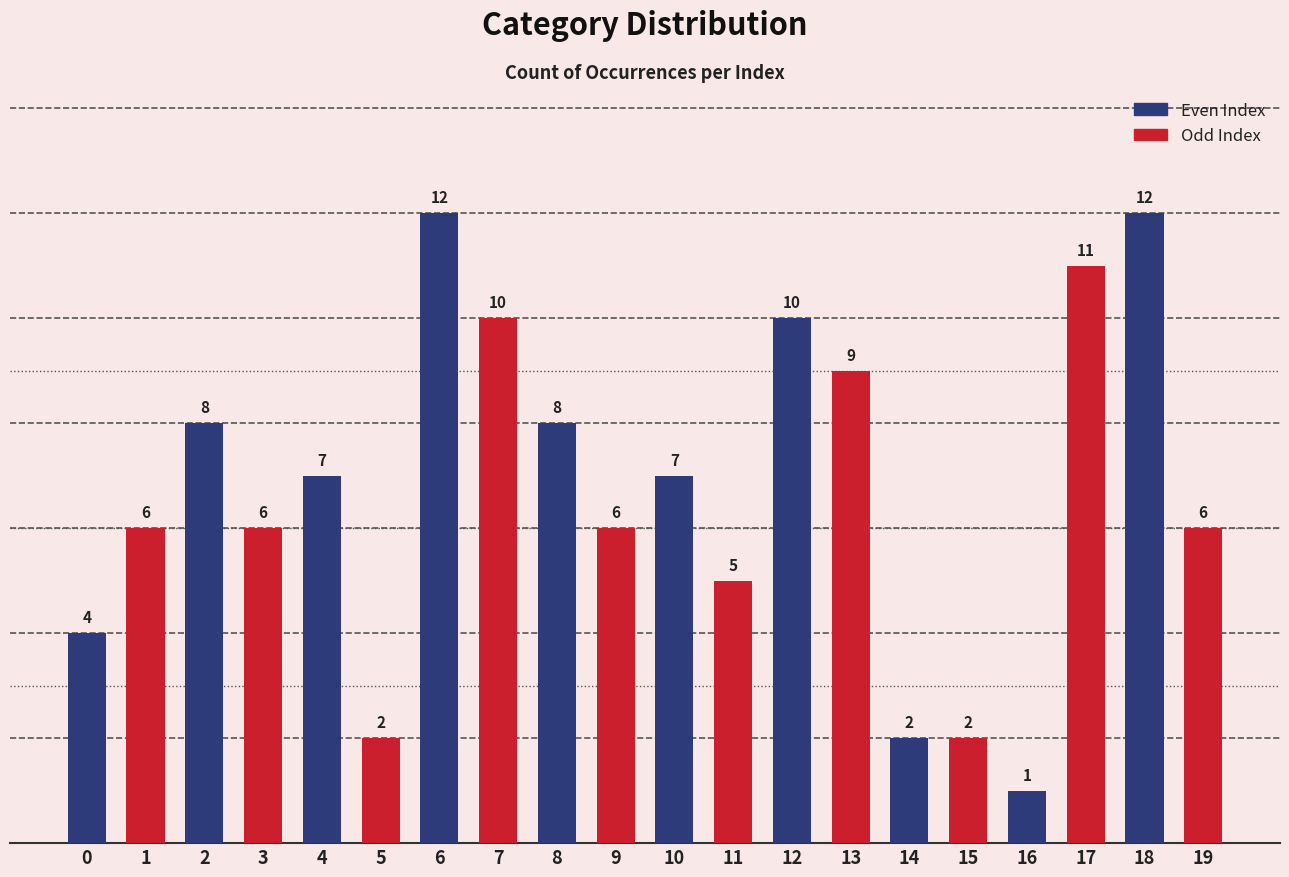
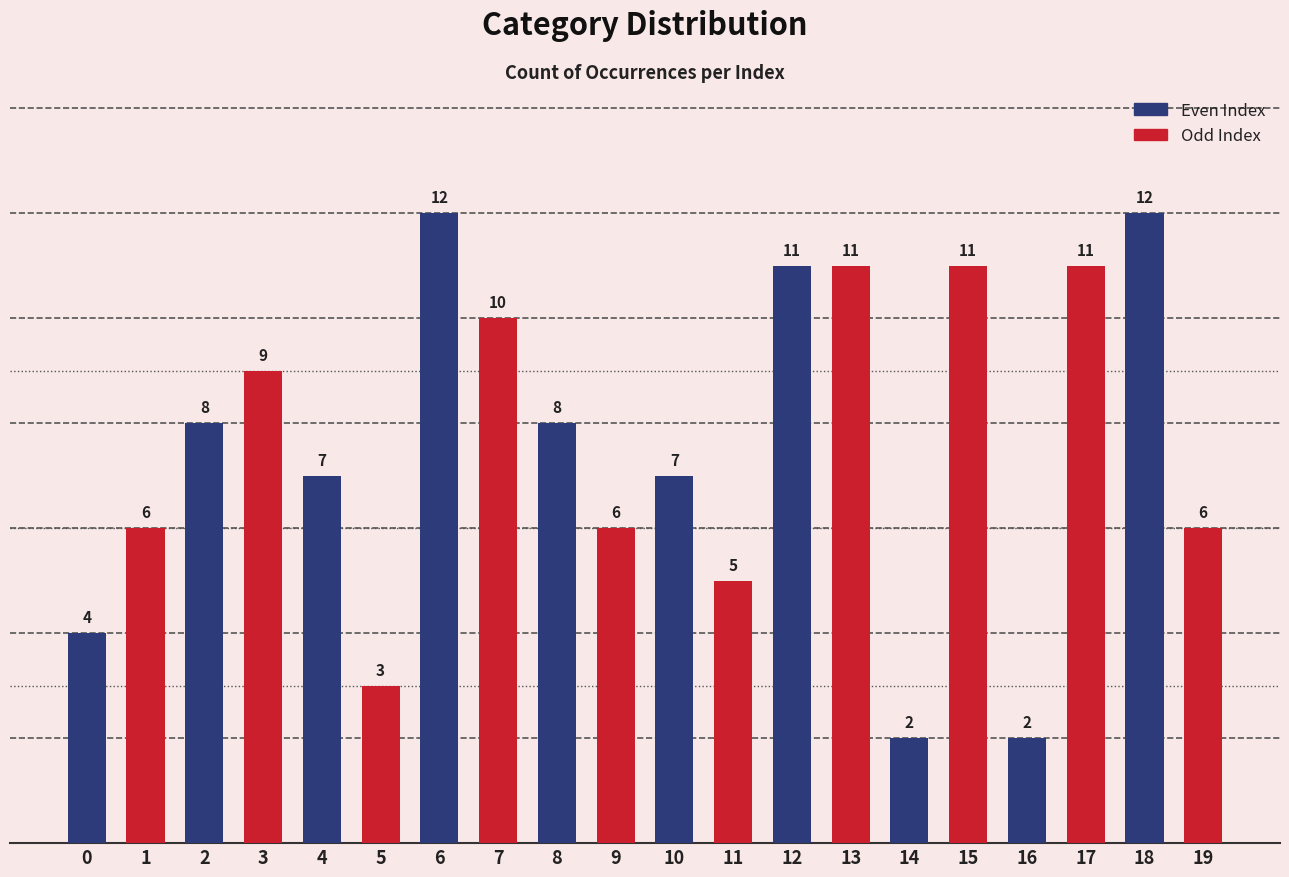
3: 6 -> 9
5: 2 -> 3
12: 10 -> 11
13: 9 -> 11
15: 2 -> 11
16: 1 -> 2
